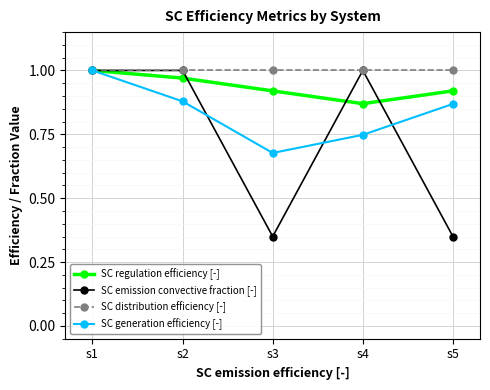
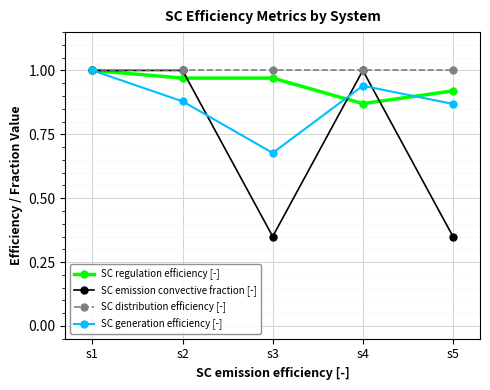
SC regulation efficiency [-], s3: 0.92 -> 0.97
SC generation efficiency [-], s4: 0.75 -> 0.94
